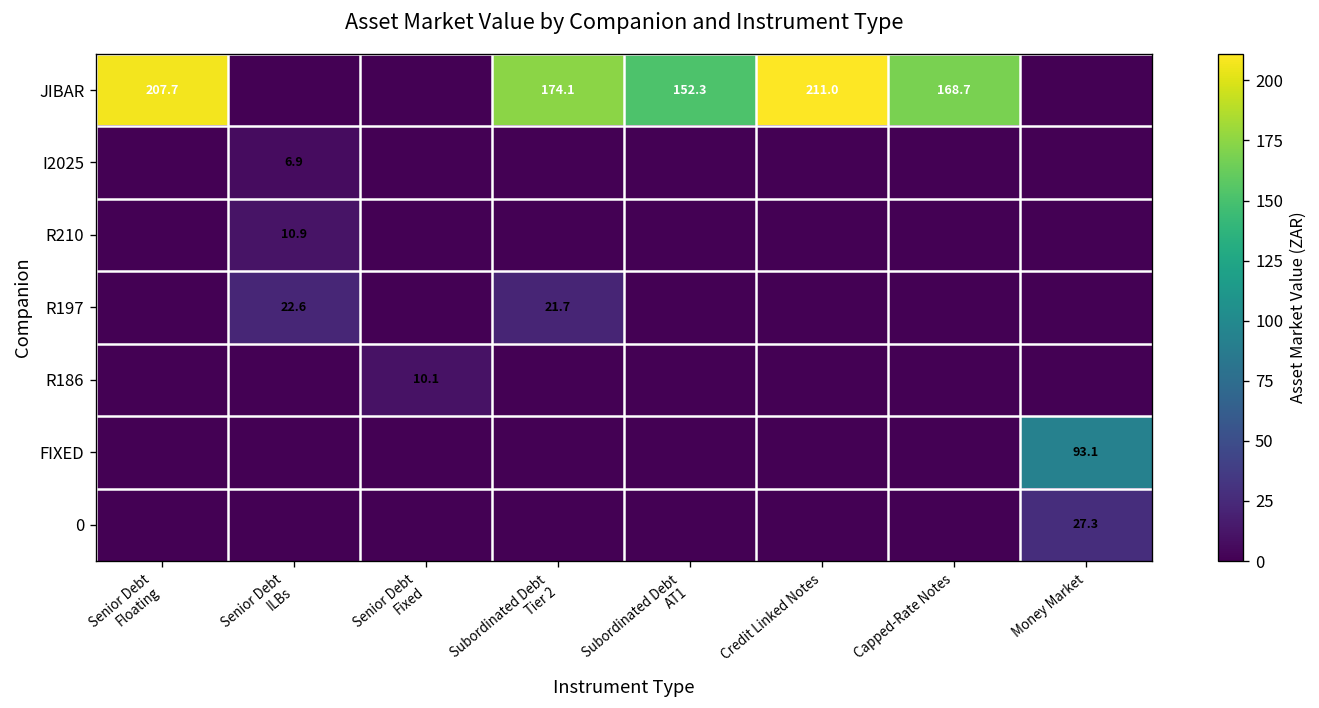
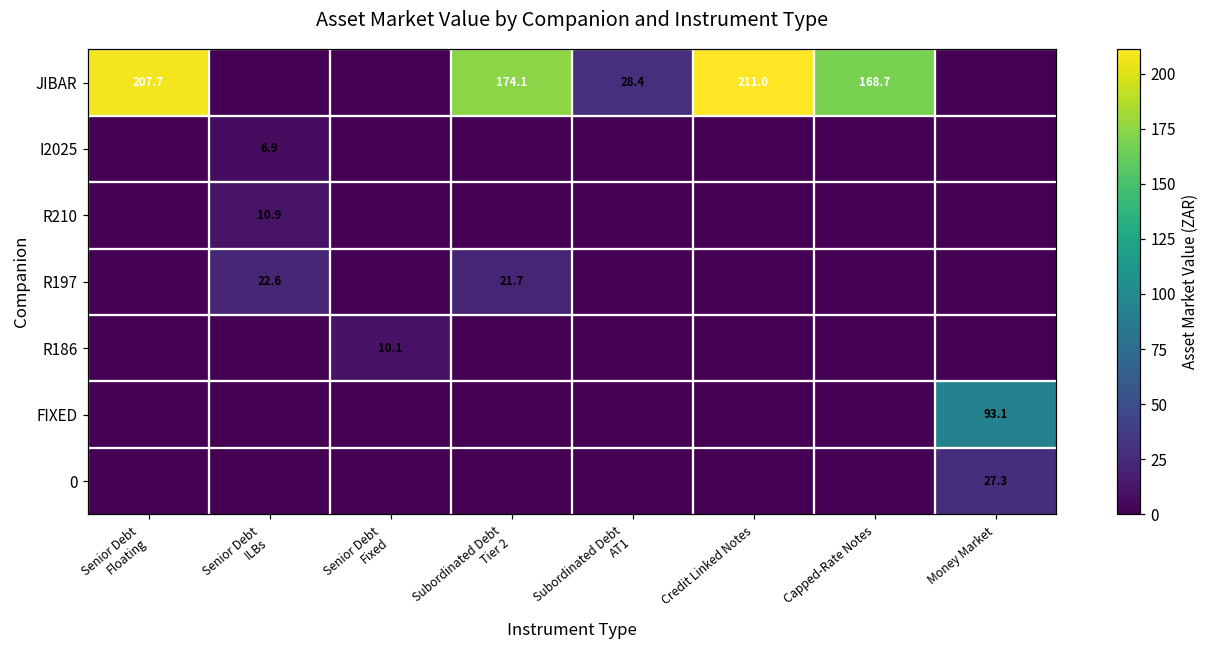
JIBAR, Subordinated Debt AT1: 152.3 -> 28.4
